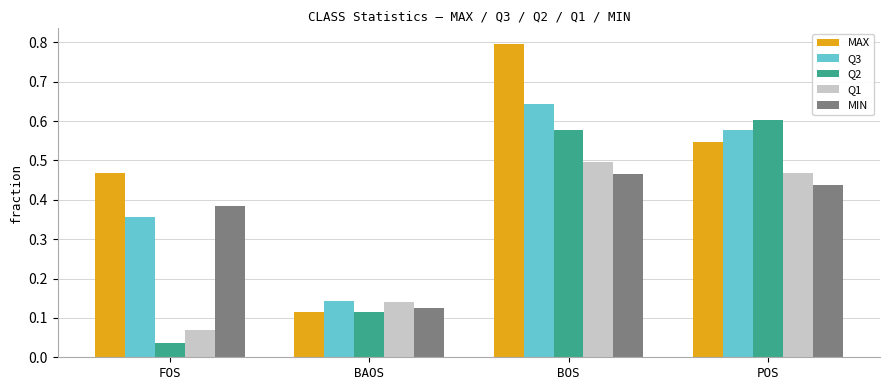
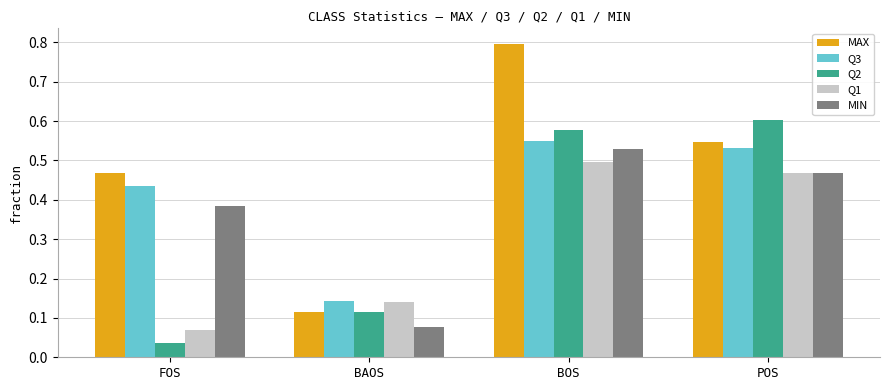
Q3, FOS: 0.36 -> 0.44
MIN, BAOS: 0.13 -> 0.08
Q3, BOS: 0.64 -> 0.55
MIN, BOS: 0.47 -> 0.53
Q3, POS: 0.58 -> 0.53
MIN, POS: 0.44 -> 0.47
